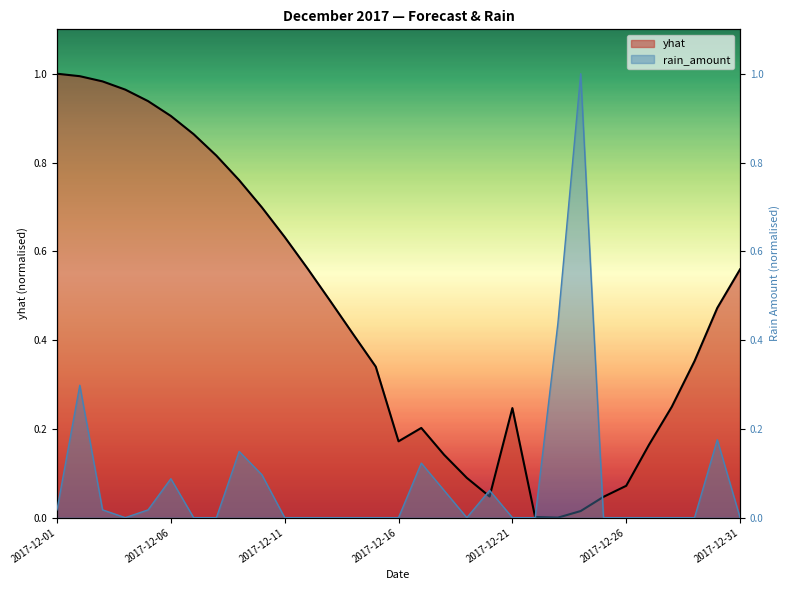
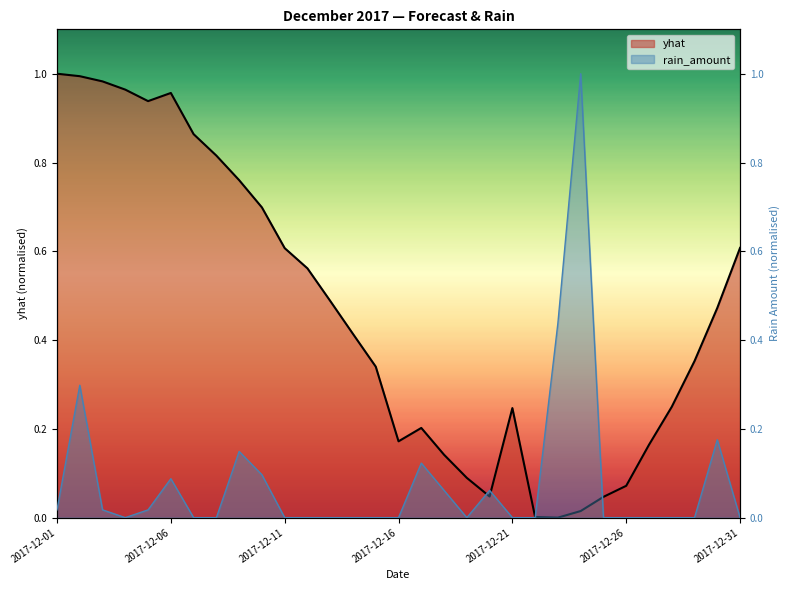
yhat, 2017-12-06: 0.90 -> 0.96
yhat, 2017-12-11: 0.63 -> 0.61
yhat, 2017-12-31: 0.56 -> 0.61
